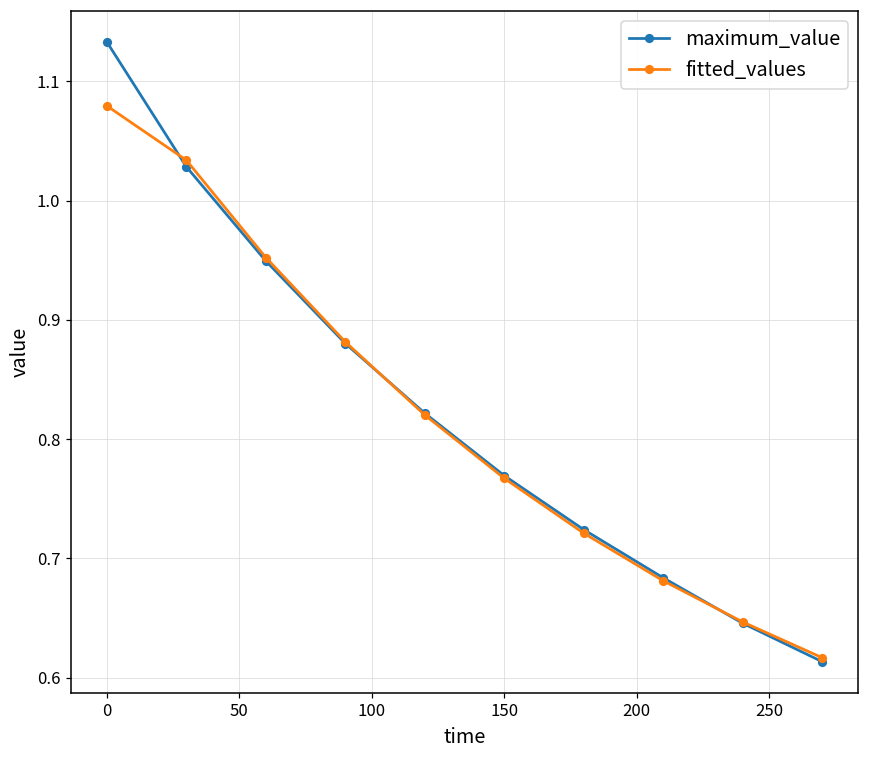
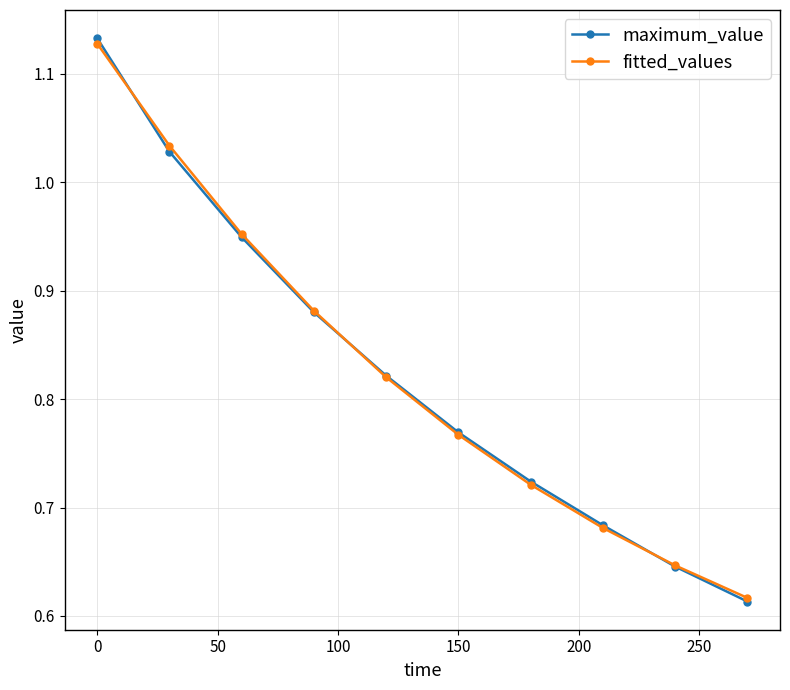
fitted_values, 0: 1.079 -> 1.128
